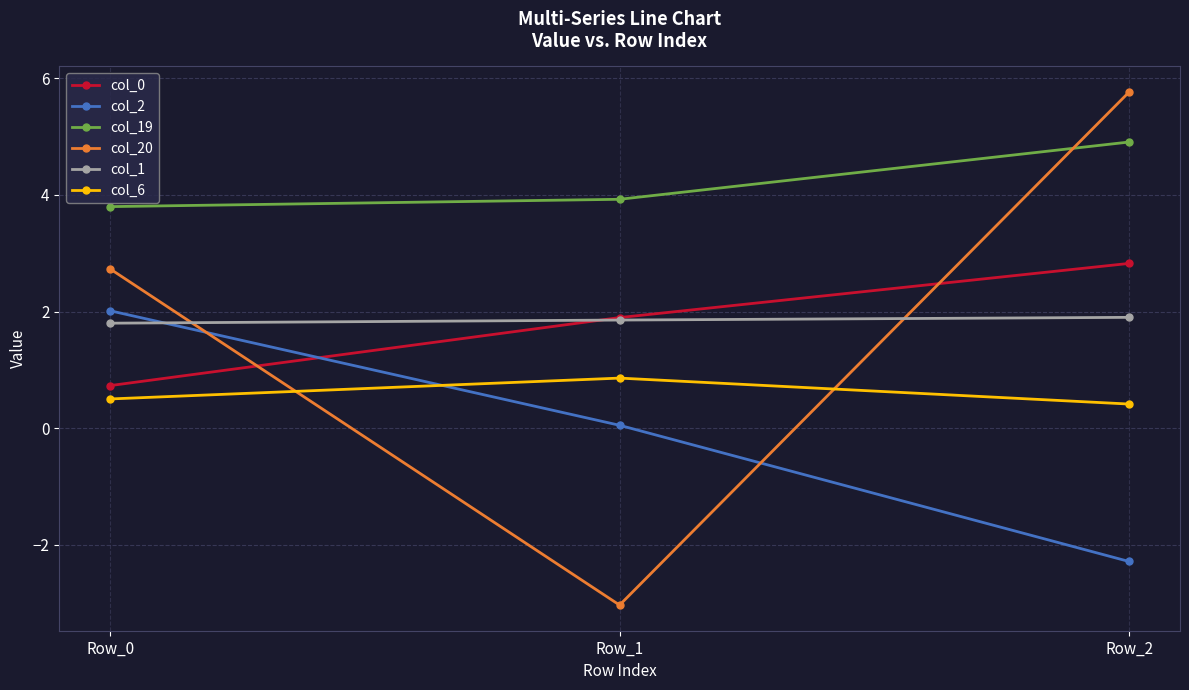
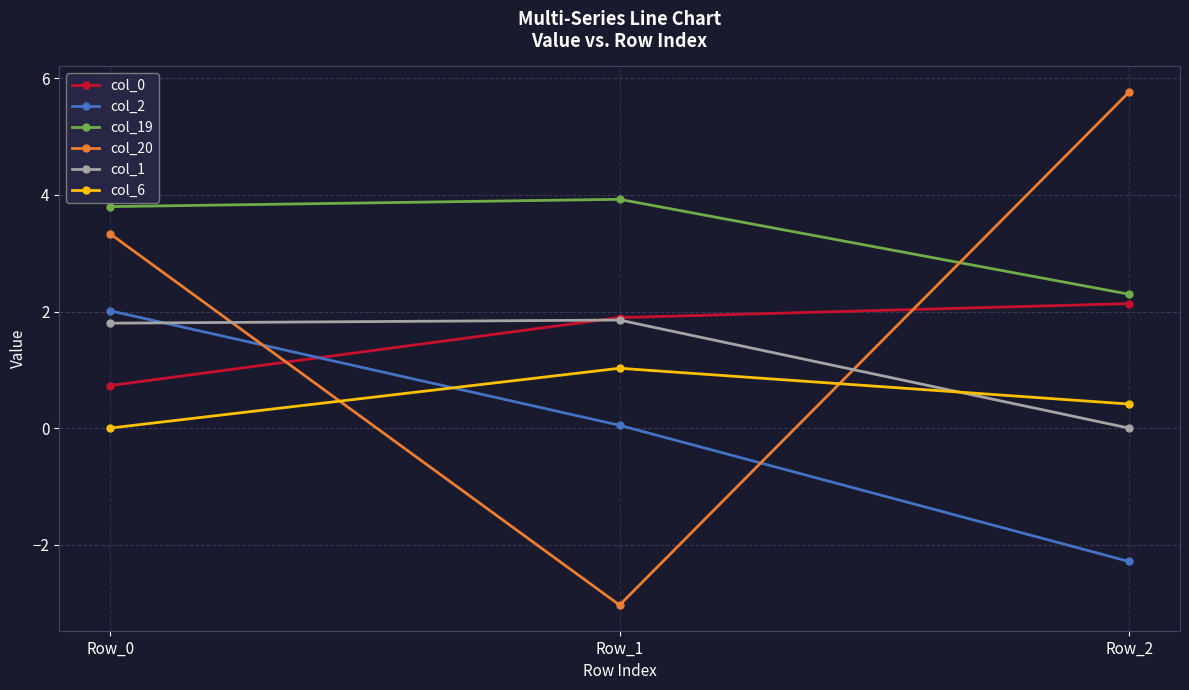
col_20, Row_0: 2.7 -> 3.3
col_6, Row_0: 0.5 -> 0.0
col_6, Row_1: 0.9 -> 1.0
col_0, Row_2: 2.8 -> 2.1
col_19, Row_2: 4.9 -> 2.3
col_1, Row_2: 1.9 -> 0.0
